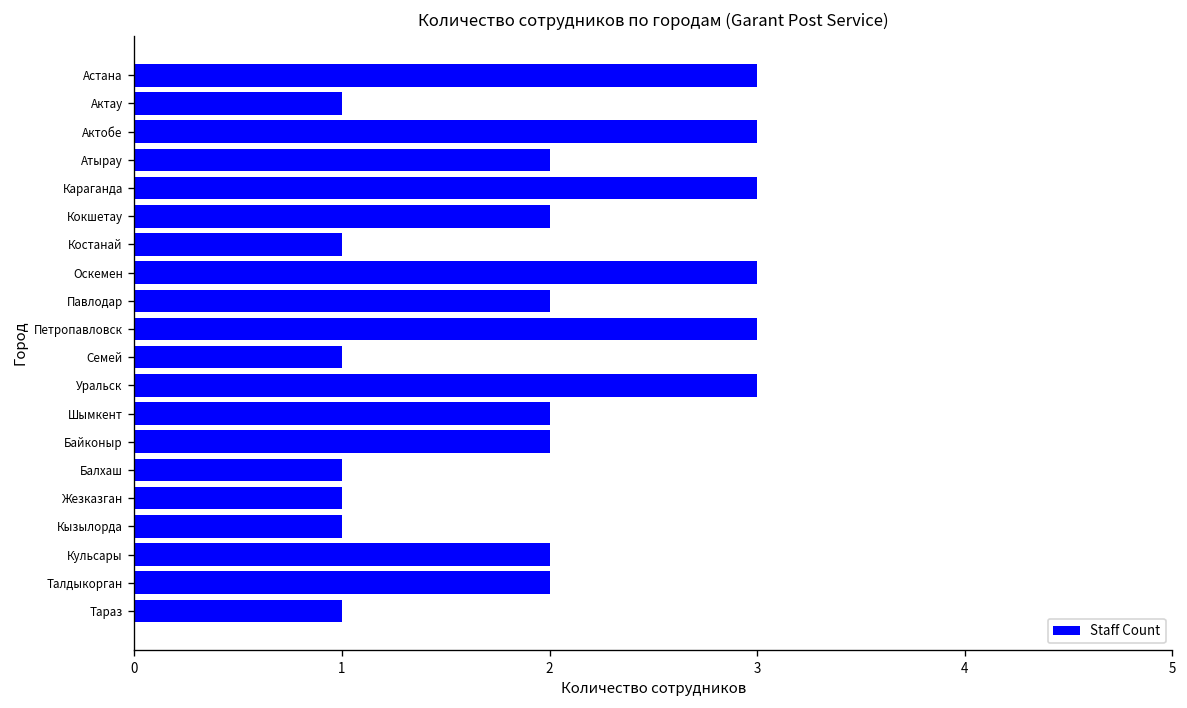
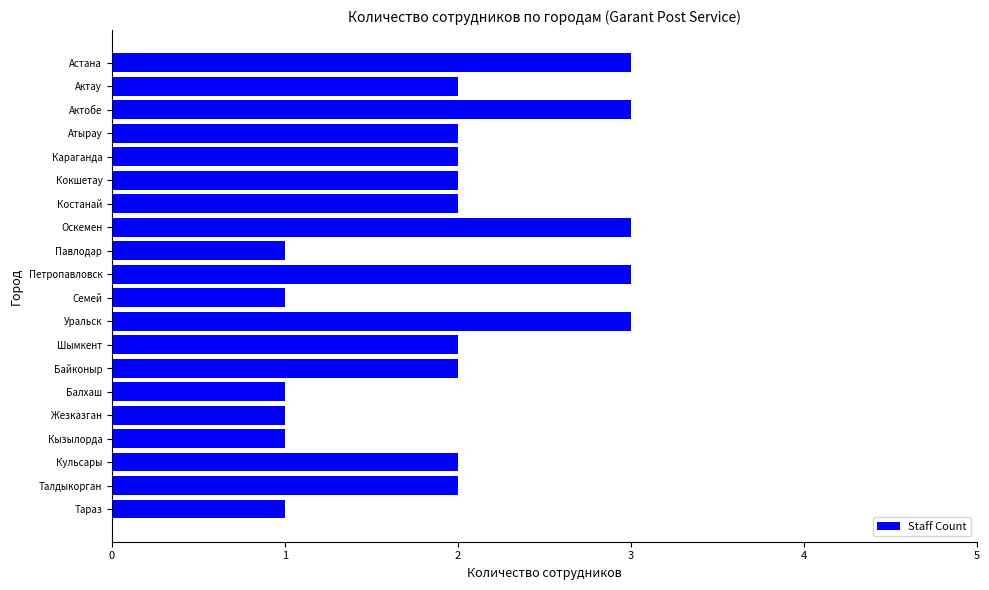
Актау: 1 -> 2
Караганда: 3 -> 2
Костанай: 1 -> 2
Павлодар: 2 -> 1
